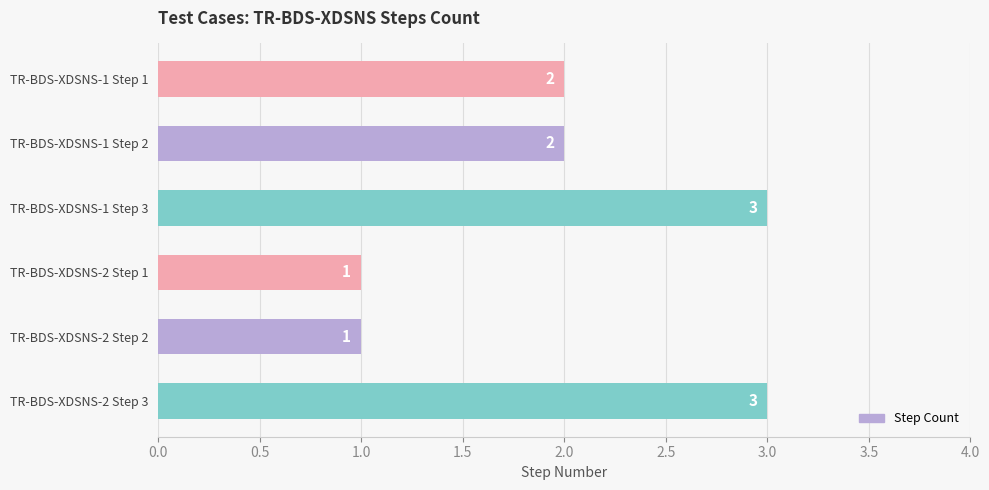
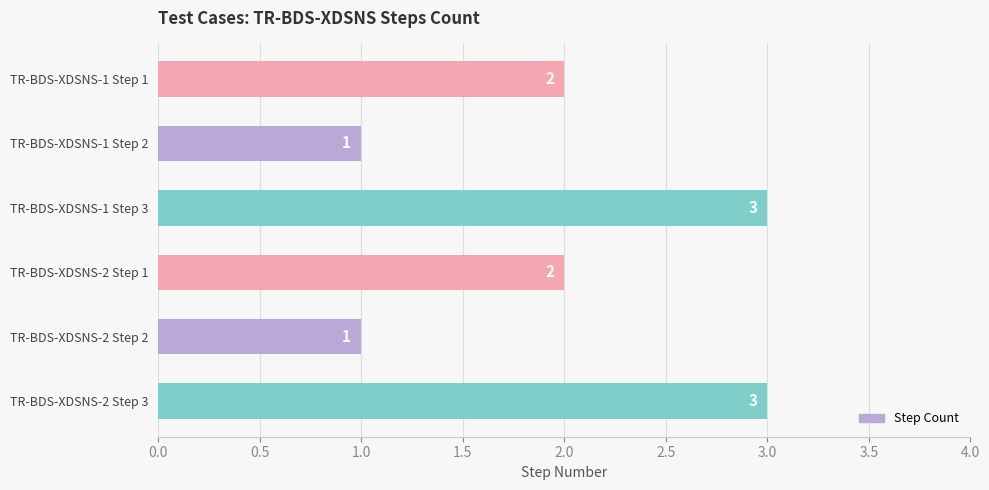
TR-BDS-XDSNS-1 Step 2: 2 -> 1
TR-BDS-XDSNS-2 Step 1: 1 -> 2
